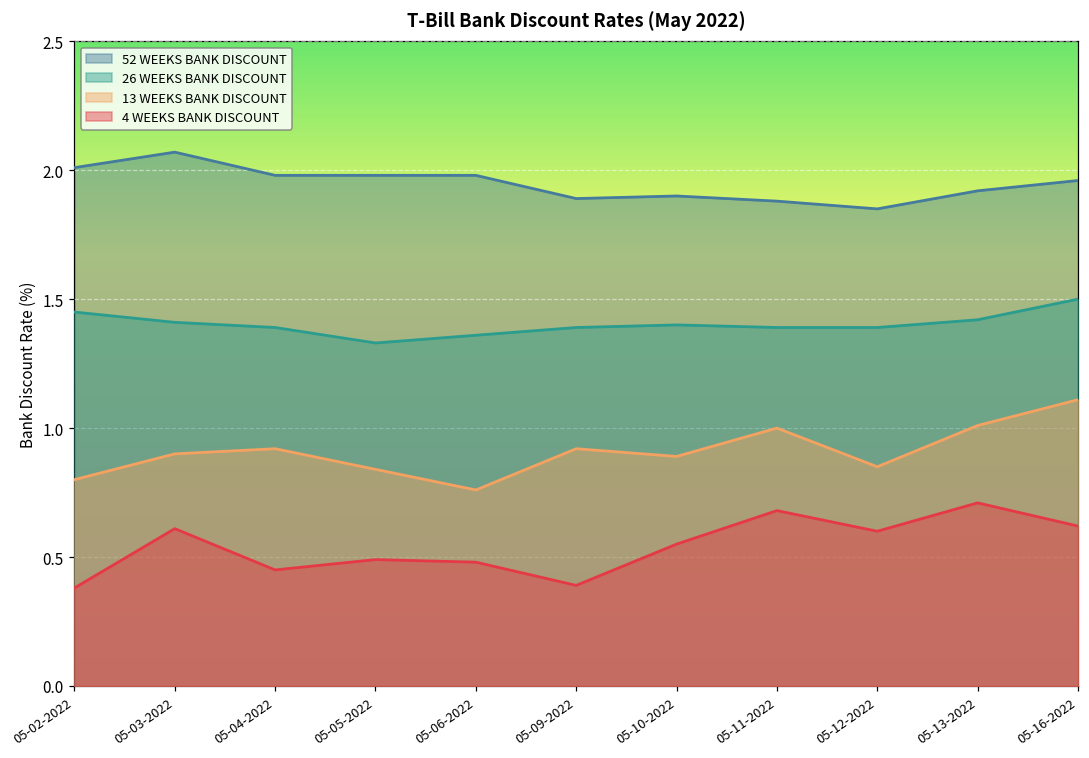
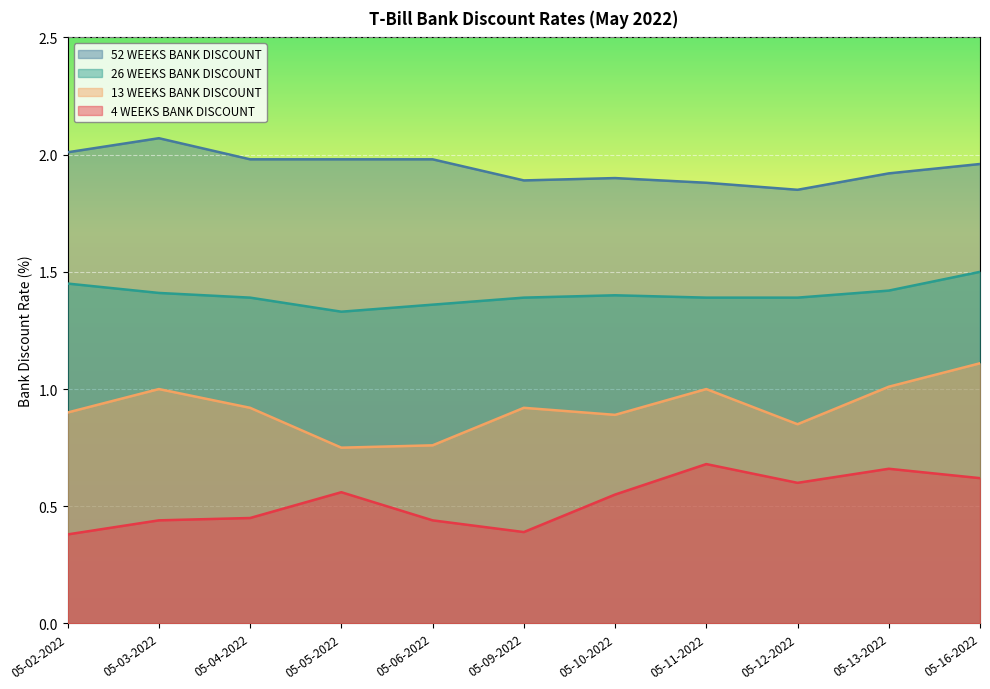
13 WEEKS BANK DISCOUNT, 05-02-2022: 0.8 -> 0.9
13 WEEKS BANK DISCOUNT, 05-03-2022: 0.9 -> 1.0
4 WEEKS BANK DISCOUNT, 05-03-2022: 0.61 -> 0.44
13 WEEKS BANK DISCOUNT, 05-05-2022: 0.84 -> 0.75
4 WEEKS BANK DISCOUNT, 05-05-2022: 0.49 -> 0.56
4 WEEKS BANK DISCOUNT, 05-06-2022: 0.48 -> 0.44
4 WEEKS BANK DISCOUNT, 05-13-2022: 0.71 -> 0.66
